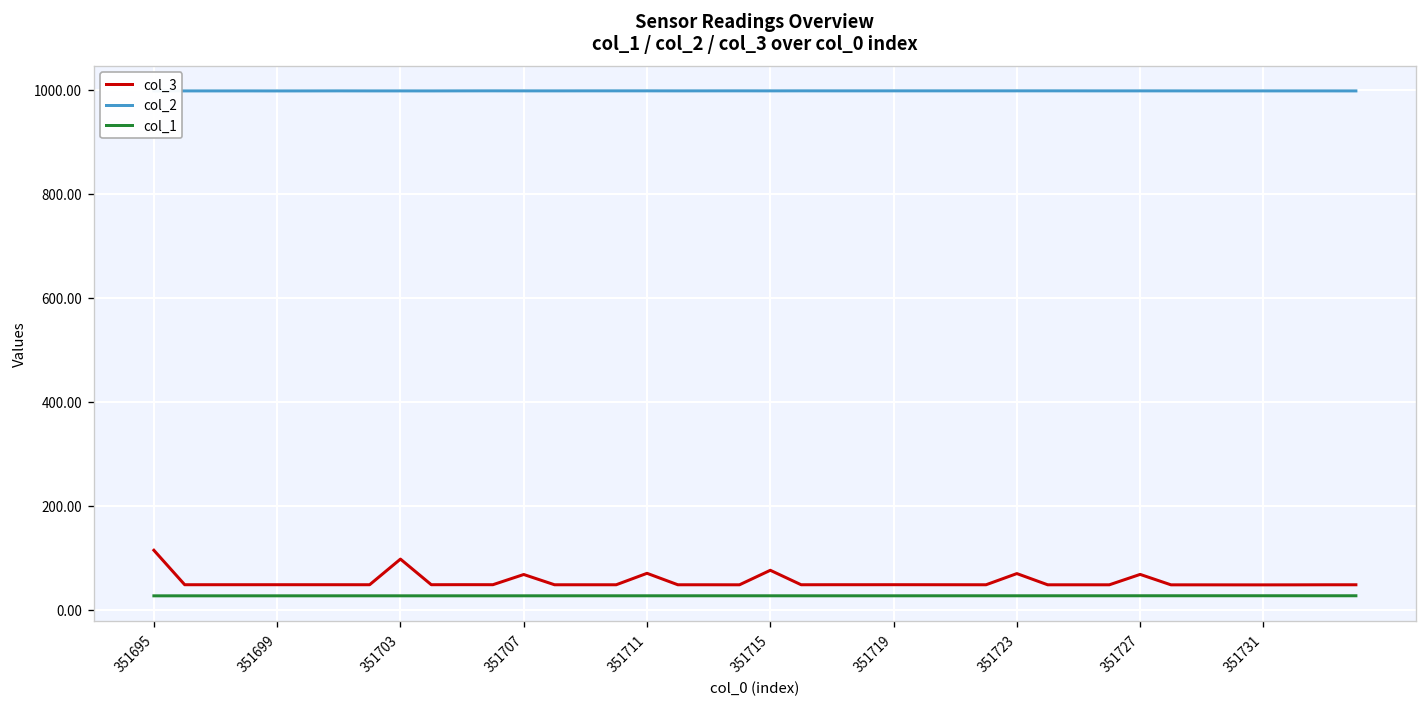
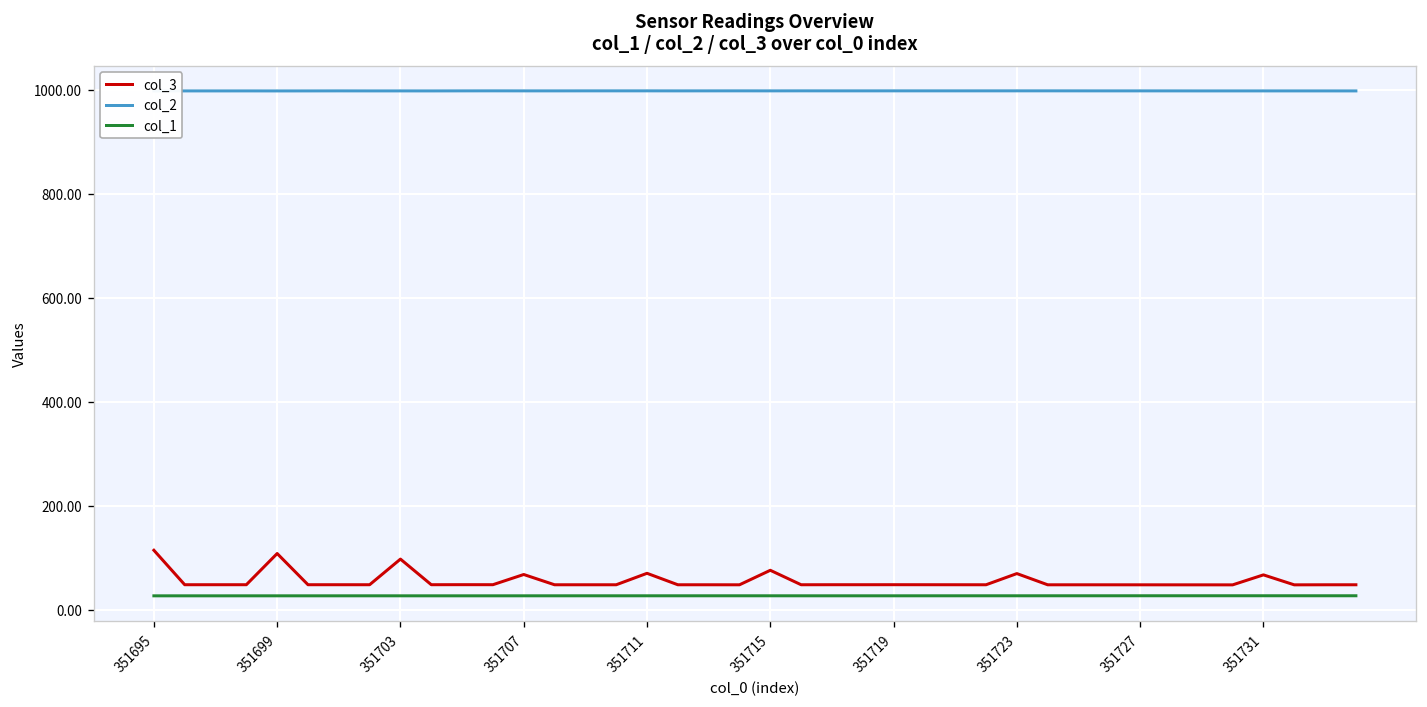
col_3, 351699: 50 -> 110
col_3, 351727: 70 -> 50
col_3, 351731: 50 -> 70
